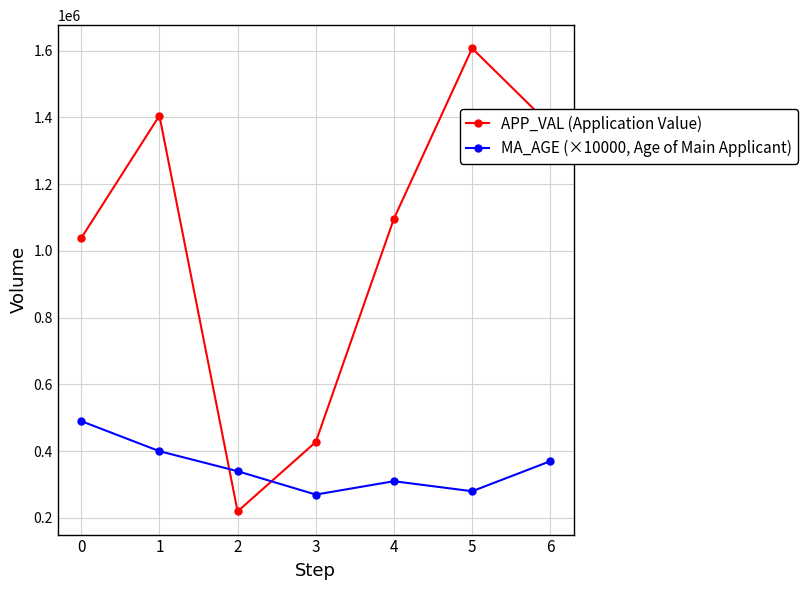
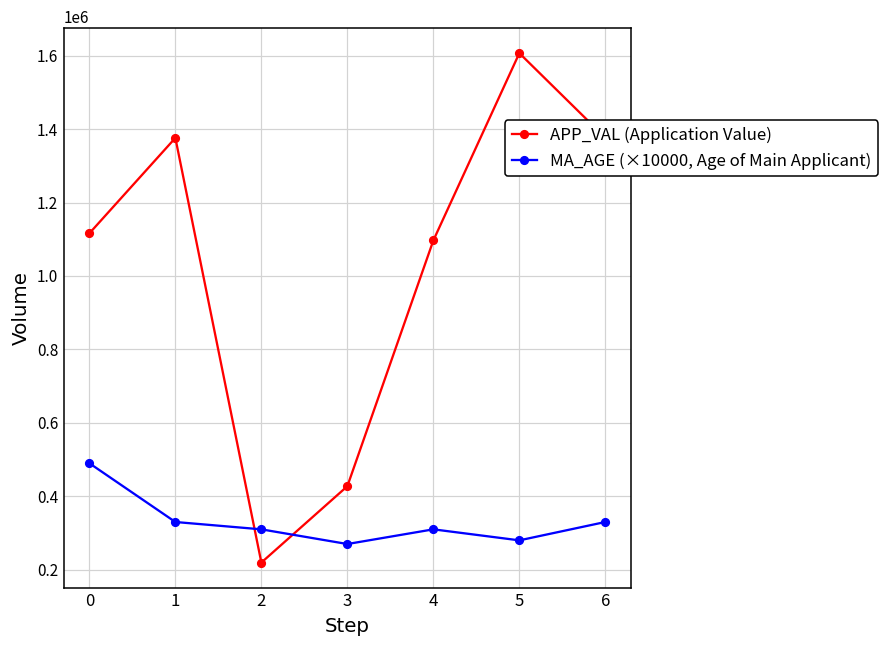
APP_VAL (Application Value), 0: 1040000 -> 1120000
APP_VAL (Application Value), 1: 1410000 -> 1380000
MA_AGE (×10000, Age of Main Applicant), 1: 400000 -> 330000
MA_AGE (×10000, Age of Main Applicant), 2: 340000 -> 310000
MA_AGE (×10000, Age of Main Applicant), 6: 370000 -> 330000
